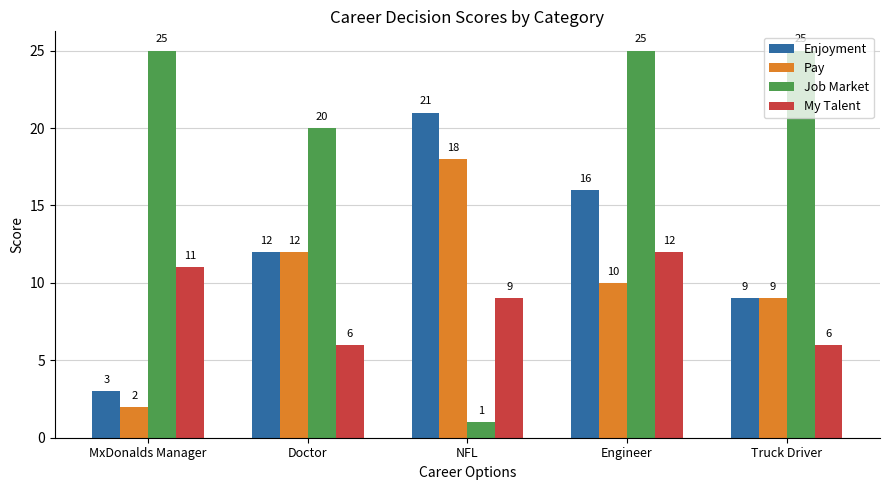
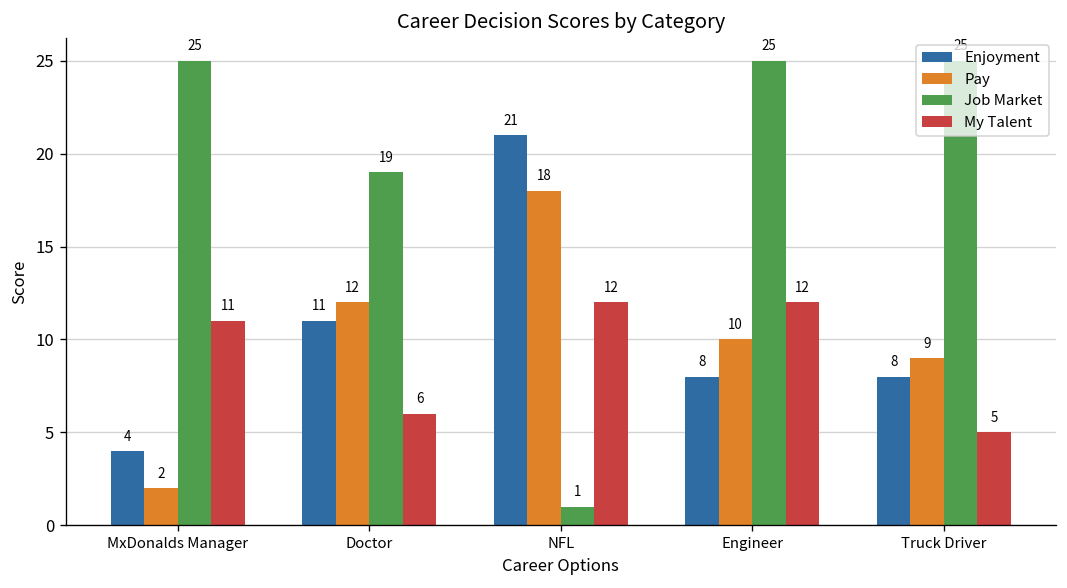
Enjoyment, MxDonalds Manager: 3 -> 4
Enjoyment, Doctor: 12 -> 11
Job Market, Doctor: 20 -> 19
My Talent, NFL: 9 -> 12
Enjoyment, Engineer: 16 -> 8
Enjoyment, Truck Driver: 9 -> 8
My Talent, Truck Driver: 6 -> 5
